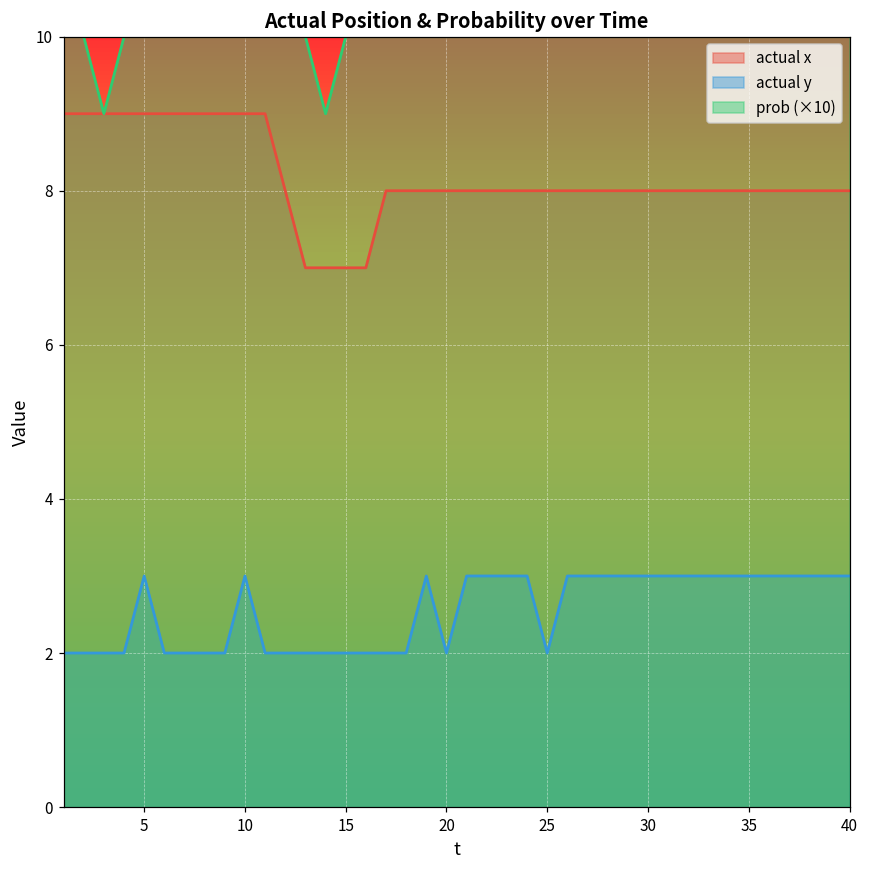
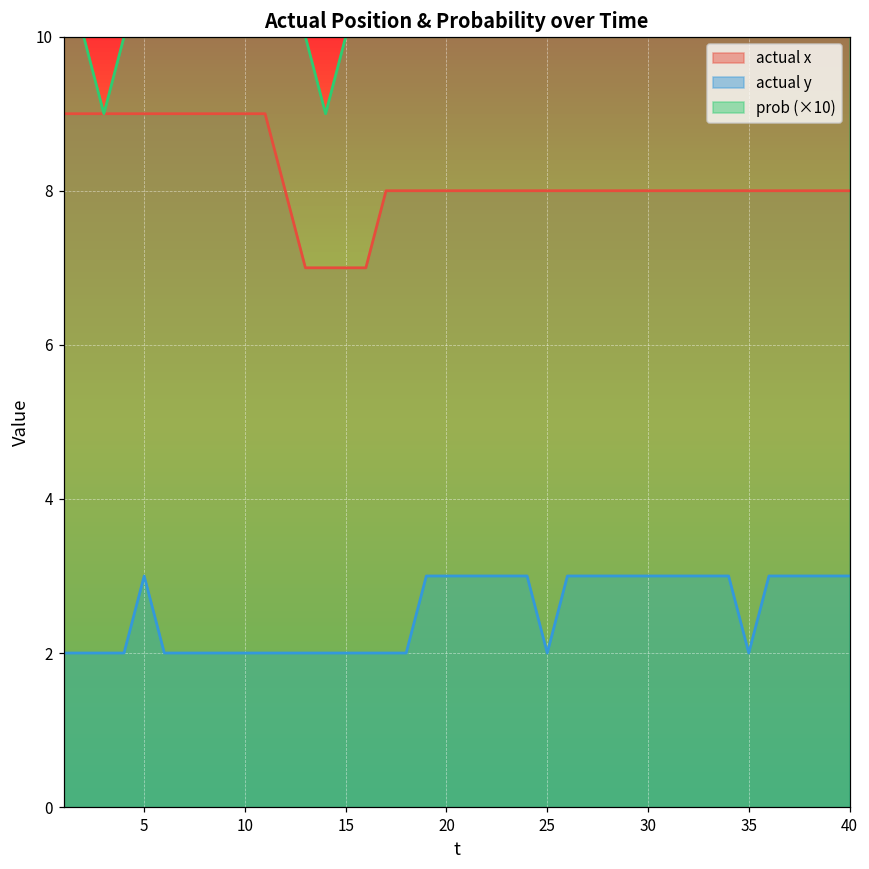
actual y, 10: 3 -> 2
actual y, 20: 2 -> 3
actual y, 35: 3 -> 2
